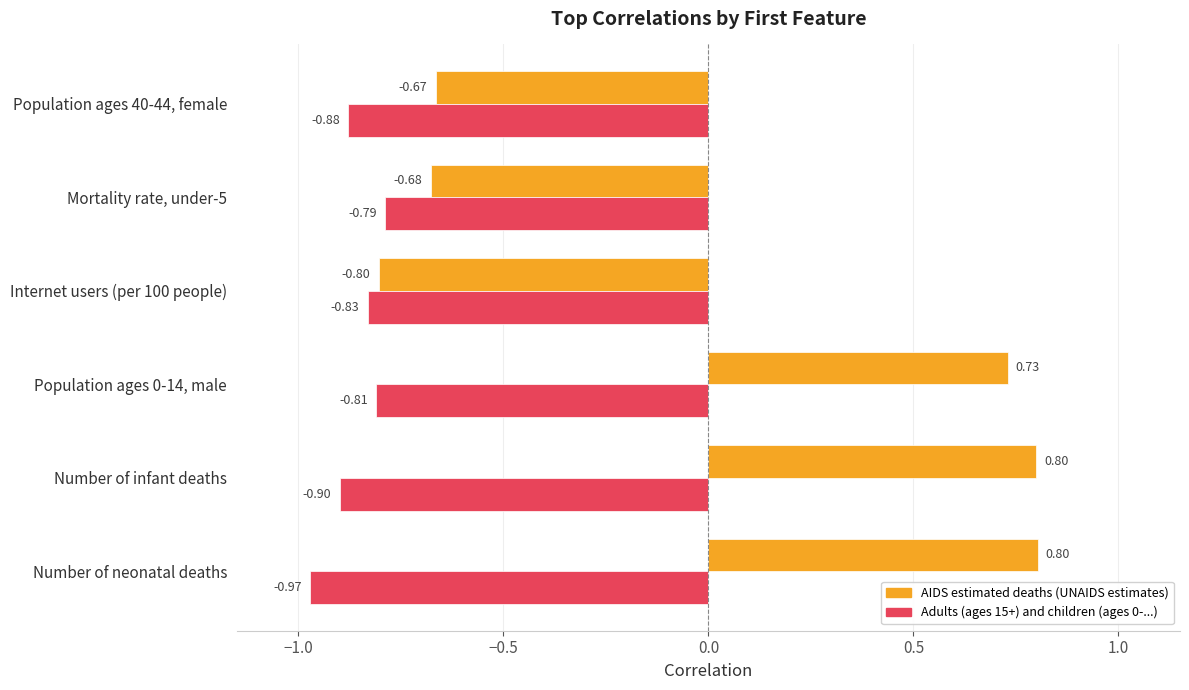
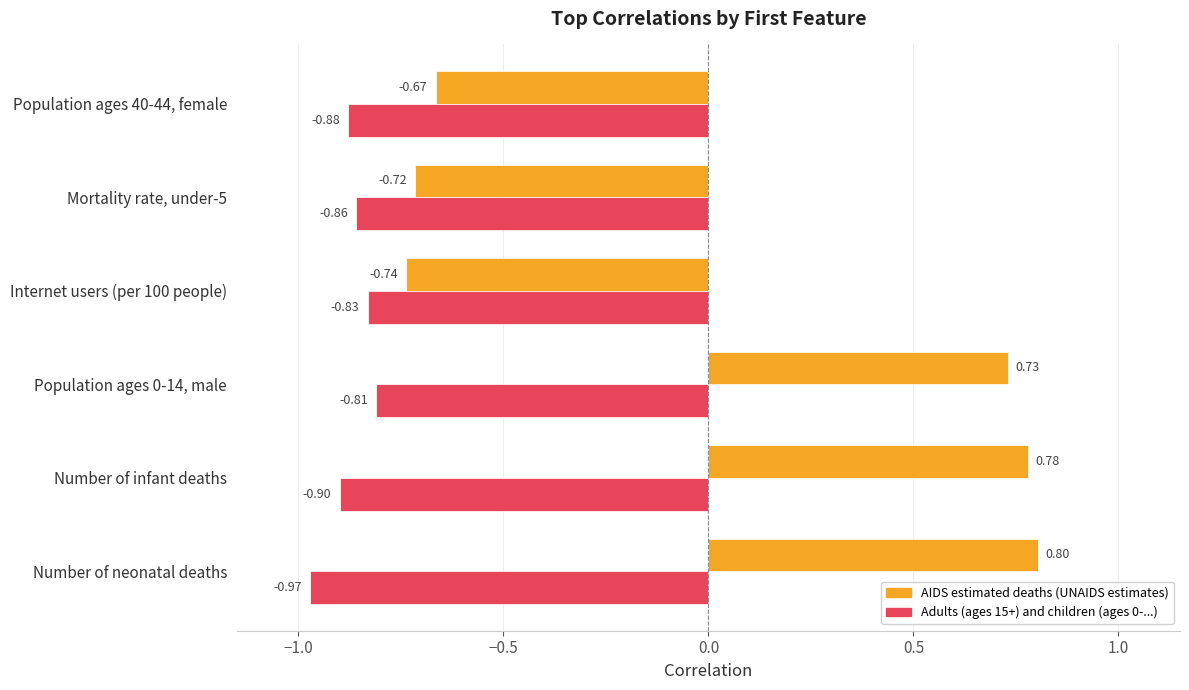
AIDS estimated deaths (UNAIDS estimates), Mortality rate, under-5: -0.68 -> -0.72
Adults (ages 15+) and children (ages 0-...), Mortality rate, under-5: -0.79 -> -0.86
AIDS estimated deaths (UNAIDS estimates), Internet users (per 100 people): -0.80 -> -0.74
AIDS estimated deaths (UNAIDS estimates), Number of infant deaths: 0.80 -> 0.78
